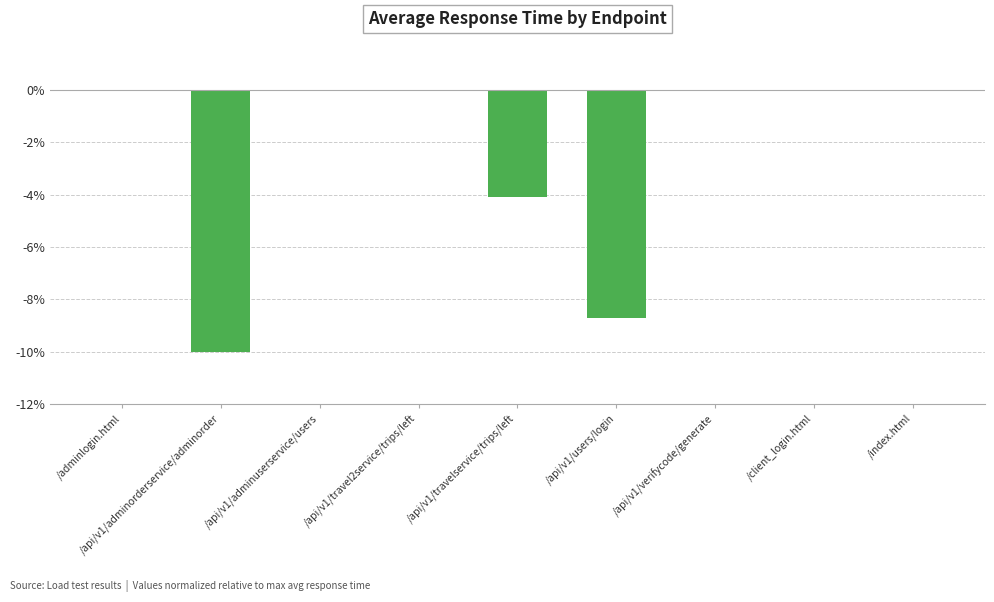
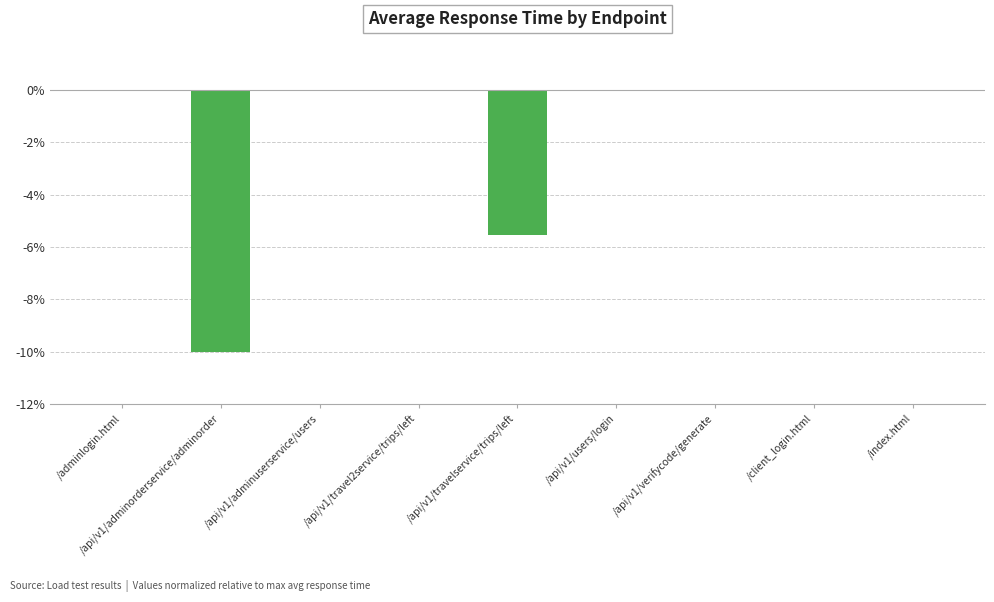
/api/v1/travelservice/trips/left: -4.1% -> -5.5%
/api/v1/users/login: -8.7% -> 0.0%
